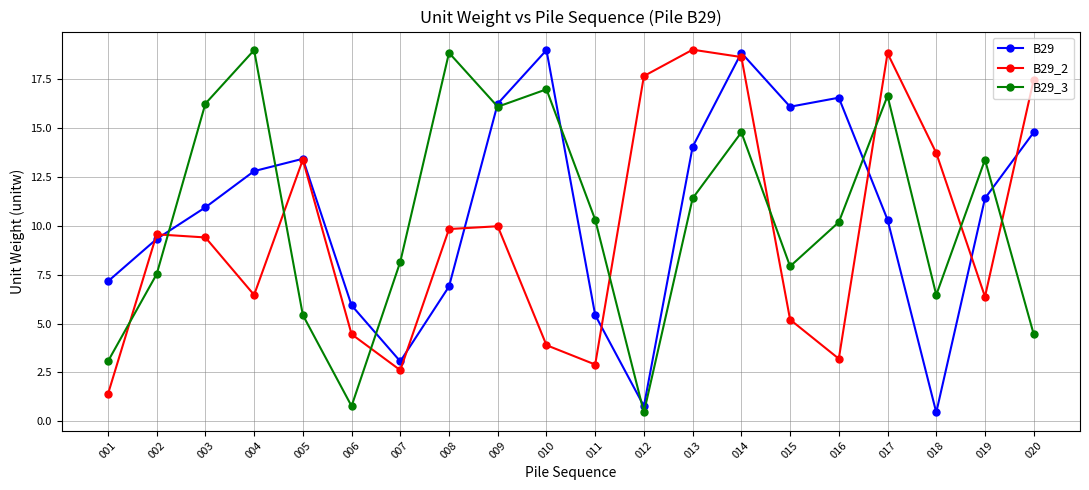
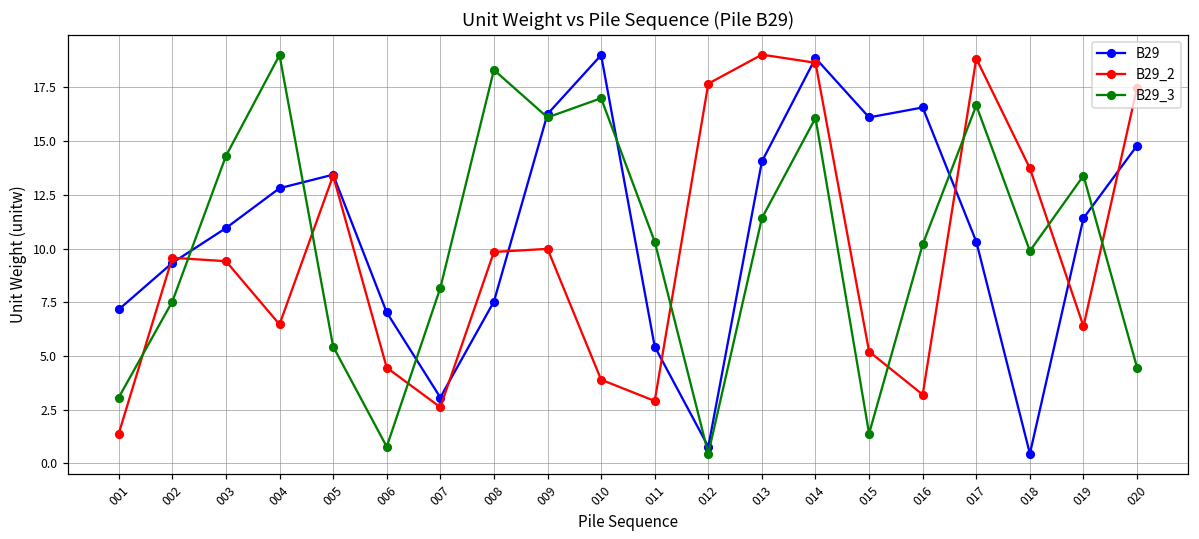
B29_3, 003: 16.3 -> 14.3
B29, 006: 5.9 -> 7.0
B29, 008: 6.9 -> 7.5
B29_3, 008: 18.9 -> 18.3
B29_3, 014: 14.8 -> 16.1
B29_3, 015: 7.9 -> 1.4
B29_3, 018: 6.5 -> 9.9
